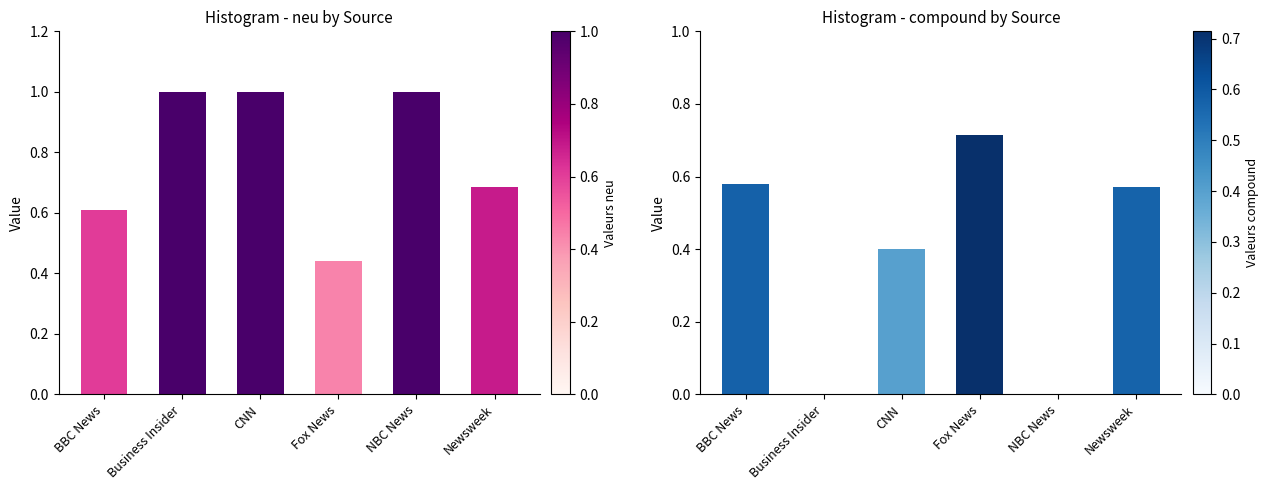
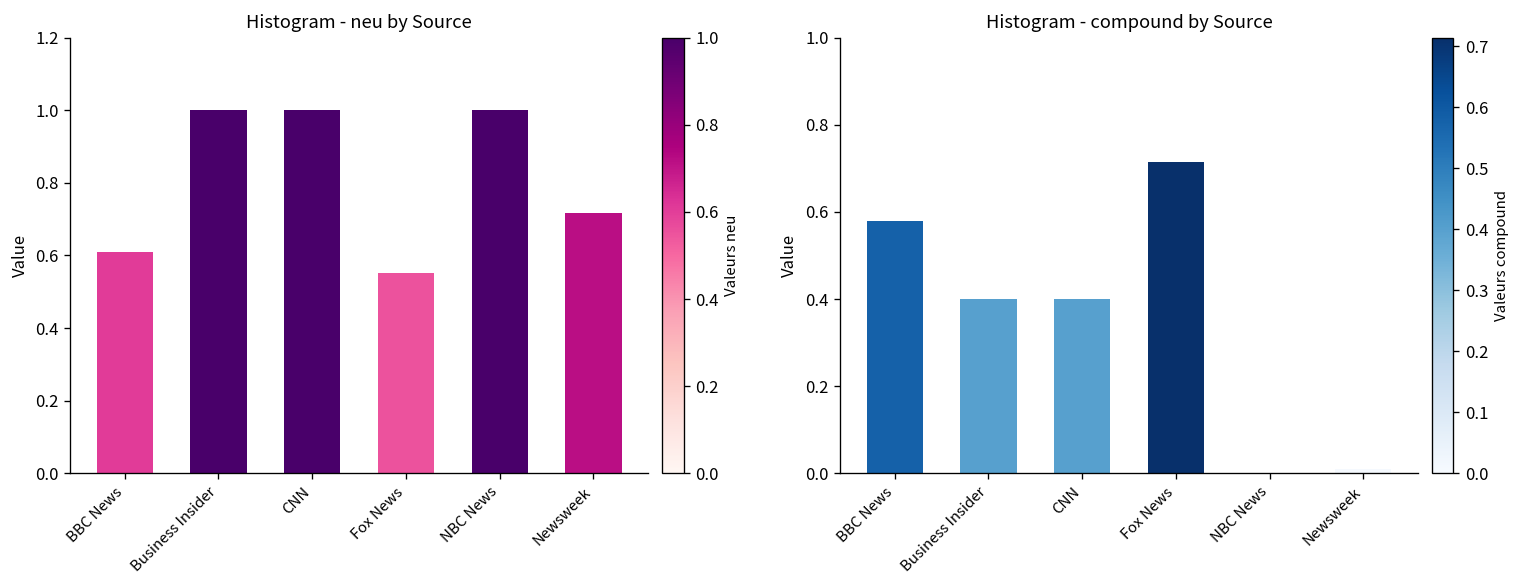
Histogram - neu by Source, Fox News: 0.44 -> 0.55
Histogram - neu by Source, Newsweek: 0.69 -> 0.72
Histogram - compound by Source, Business Insider: 0.0 -> 0.4
Histogram - compound by Source, Newsweek: 0.57 -> 0.01
